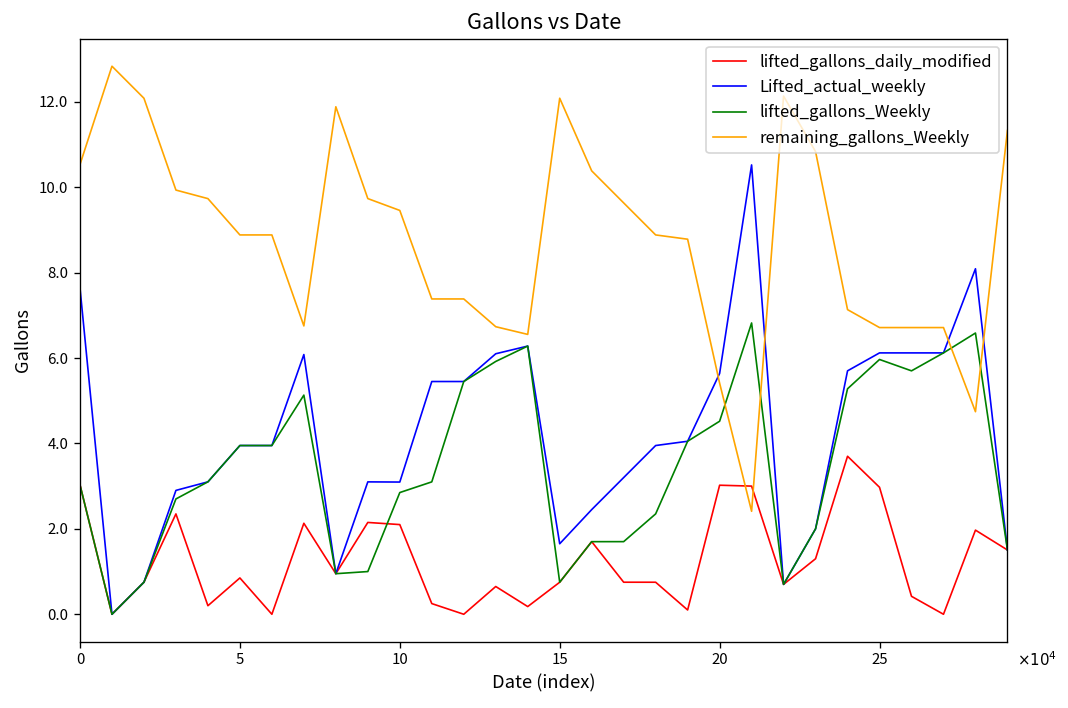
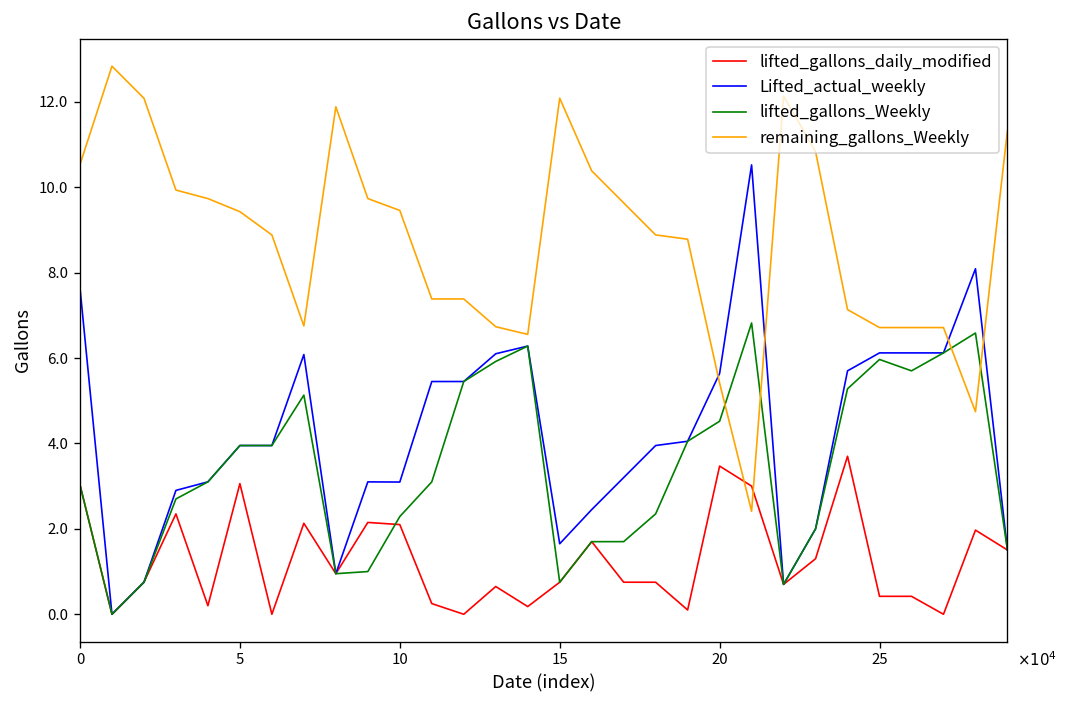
lifted_gallons_daily_modified, 5: 0.9 -> 3.1
remaining_gallons_Weekly, 5: 8.9 -> 9.4
lifted_gallons_Weekly, 10: 2.9 -> 2.3
lifted_gallons_daily_modified, 20: 3.0 -> 3.5
lifted_gallons_daily_modified, 25: 3.0 -> 0.4
